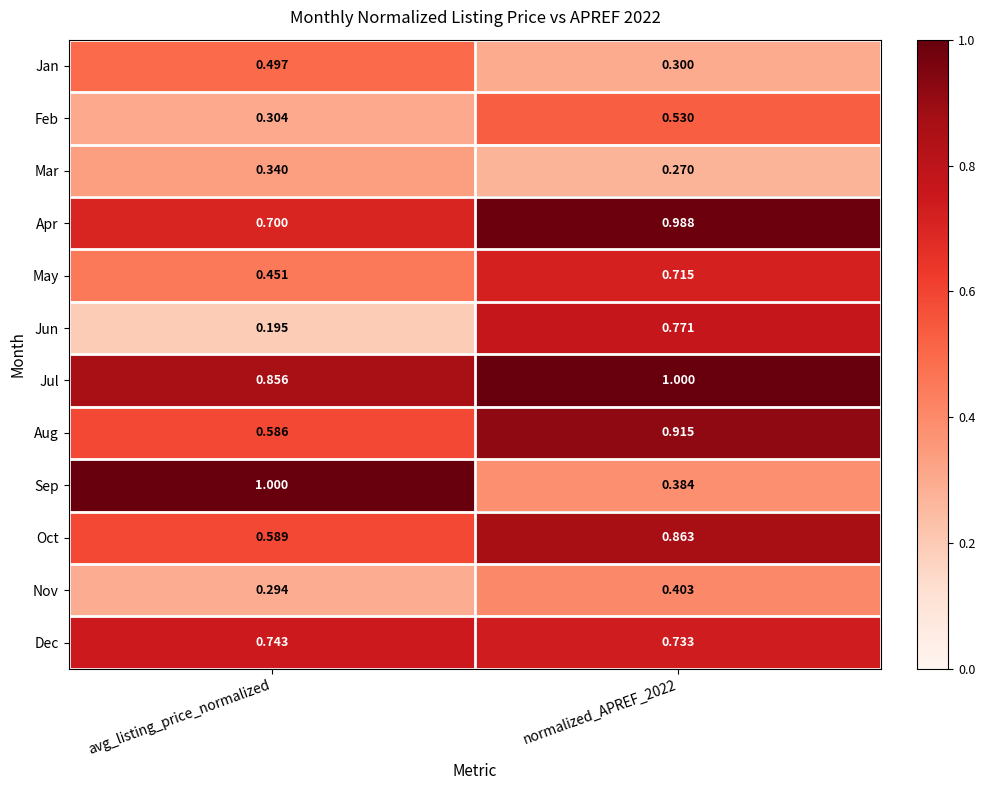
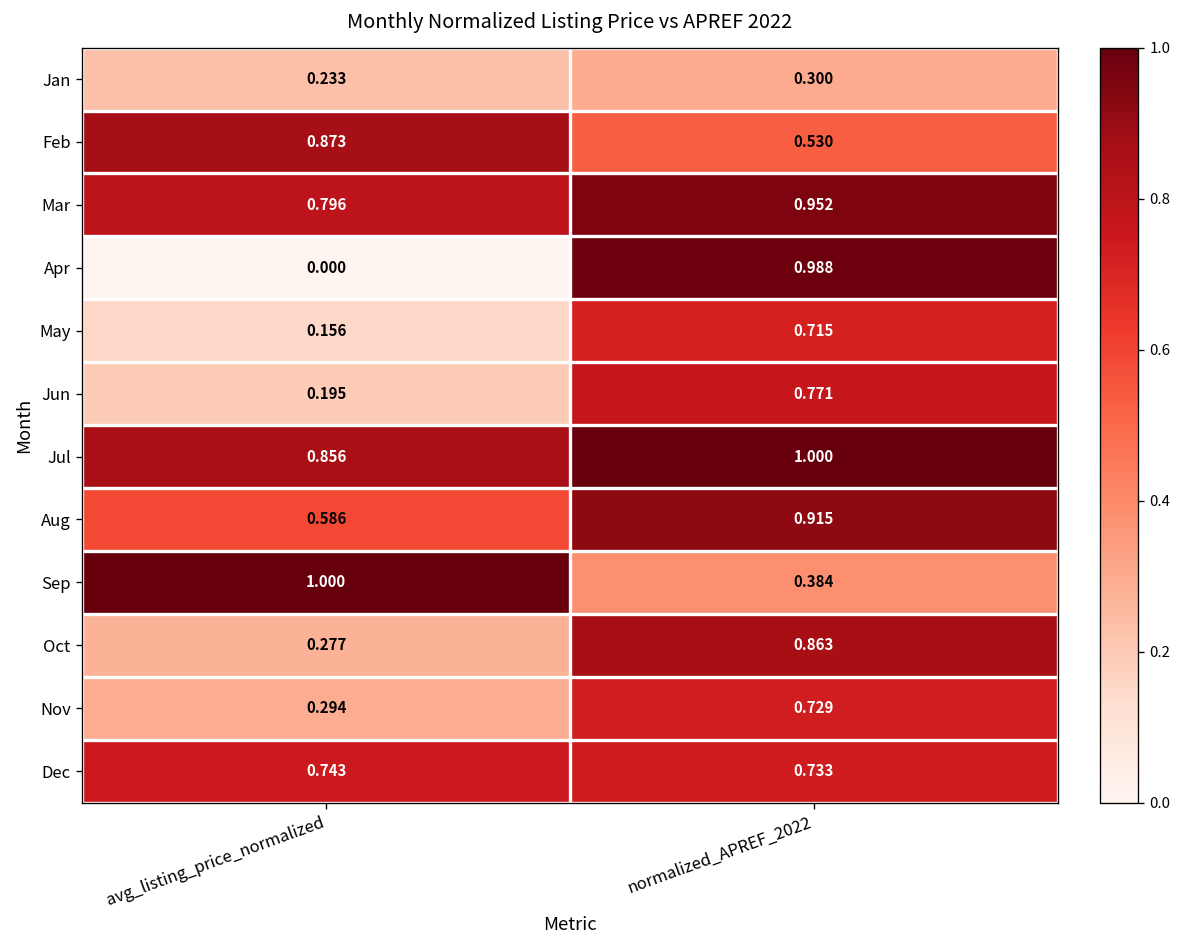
Jan, avg_listing_price_normalized: 0.497 -> 0.233
Feb, avg_listing_price_normalized: 0.304 -> 0.873
Mar, avg_listing_price_normalized: 0.340 -> 0.796
Mar, normalized_APREF_2022: 0.270 -> 0.952
Apr, avg_listing_price_normalized: 0.700 -> 0.000
May, avg_listing_price_normalized: 0.451 -> 0.156
Oct, avg_listing_price_normalized: 0.589 -> 0.277
Nov, normalized_APREF_2022: 0.403 -> 0.729
